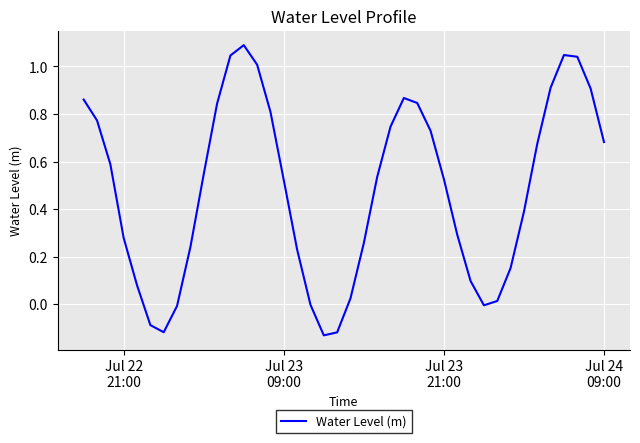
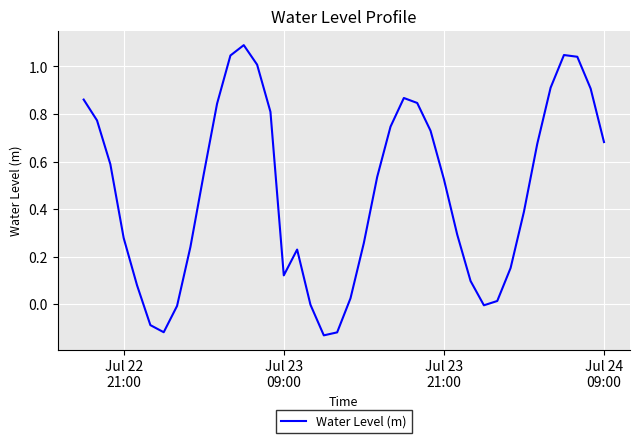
Jul 23 09:00: 0.52 -> 0.12
